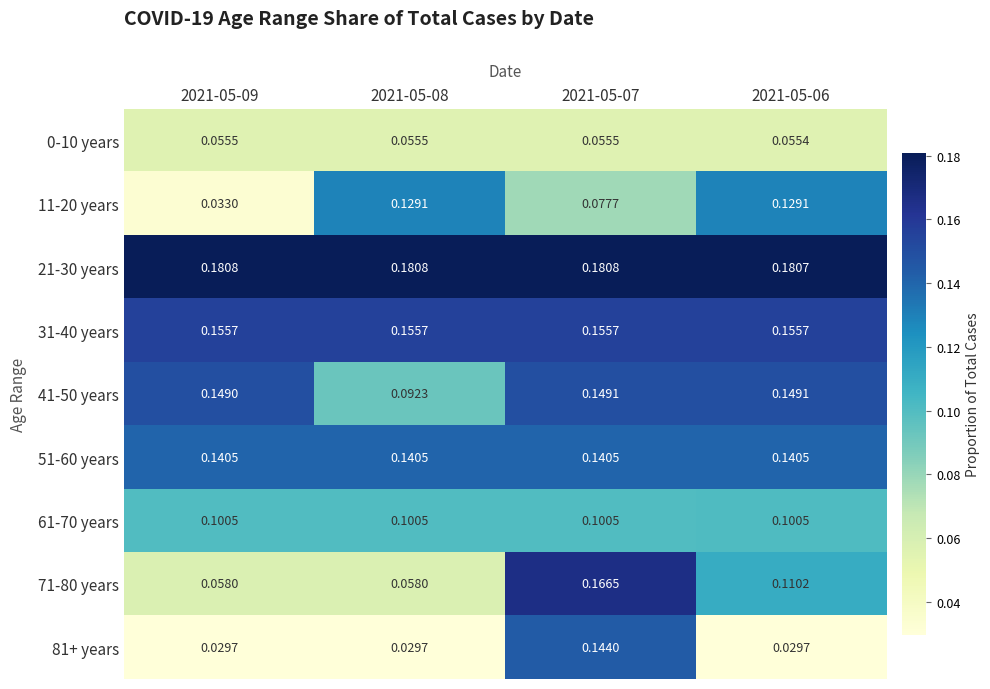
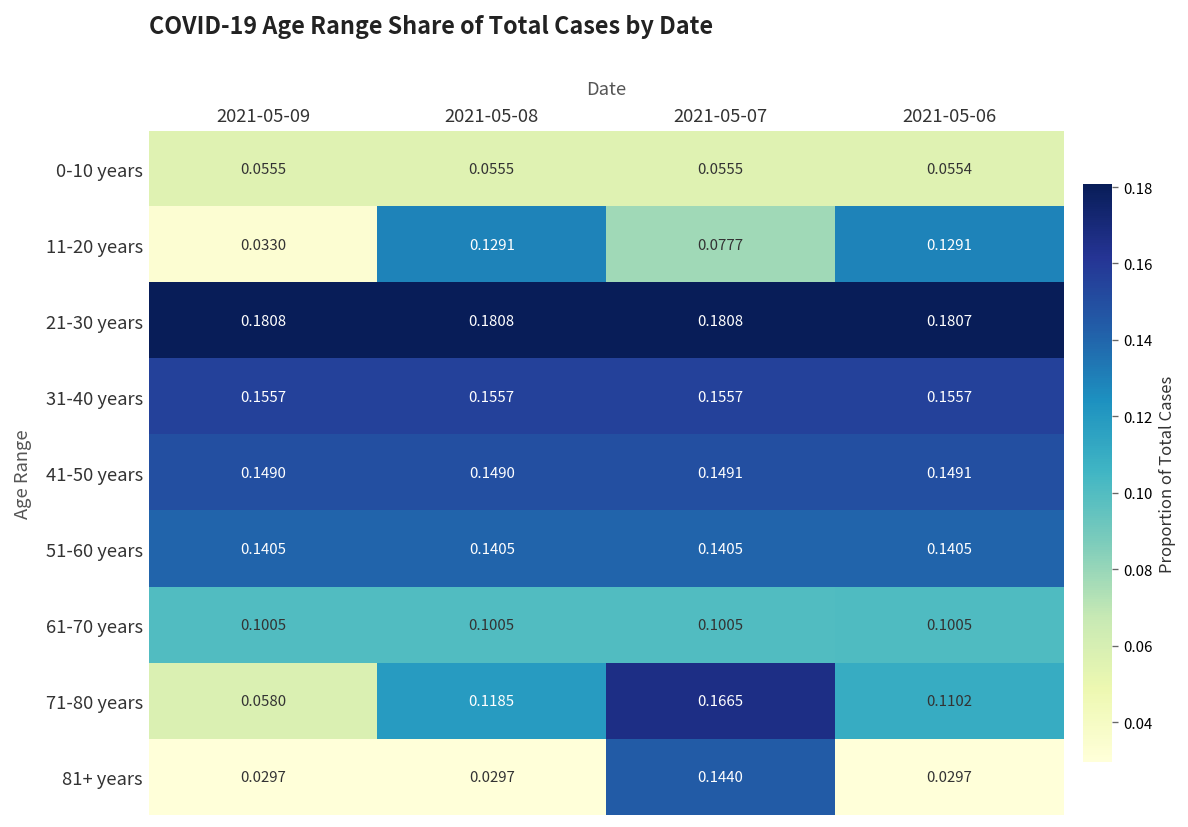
41-50 years, 2021-05-08: 0.0923 -> 0.1490
71-80 years, 2021-05-08: 0.0580 -> 0.1185
